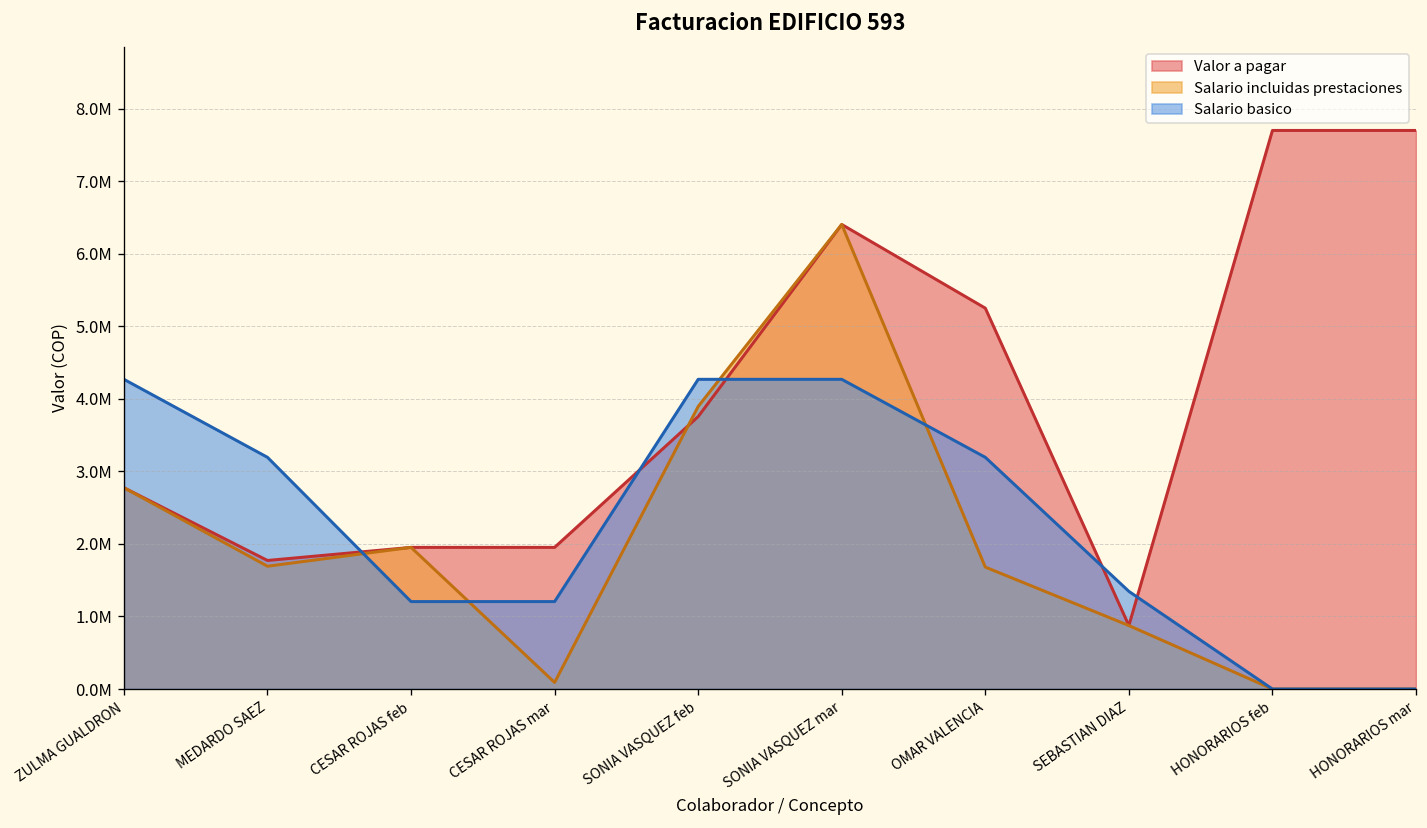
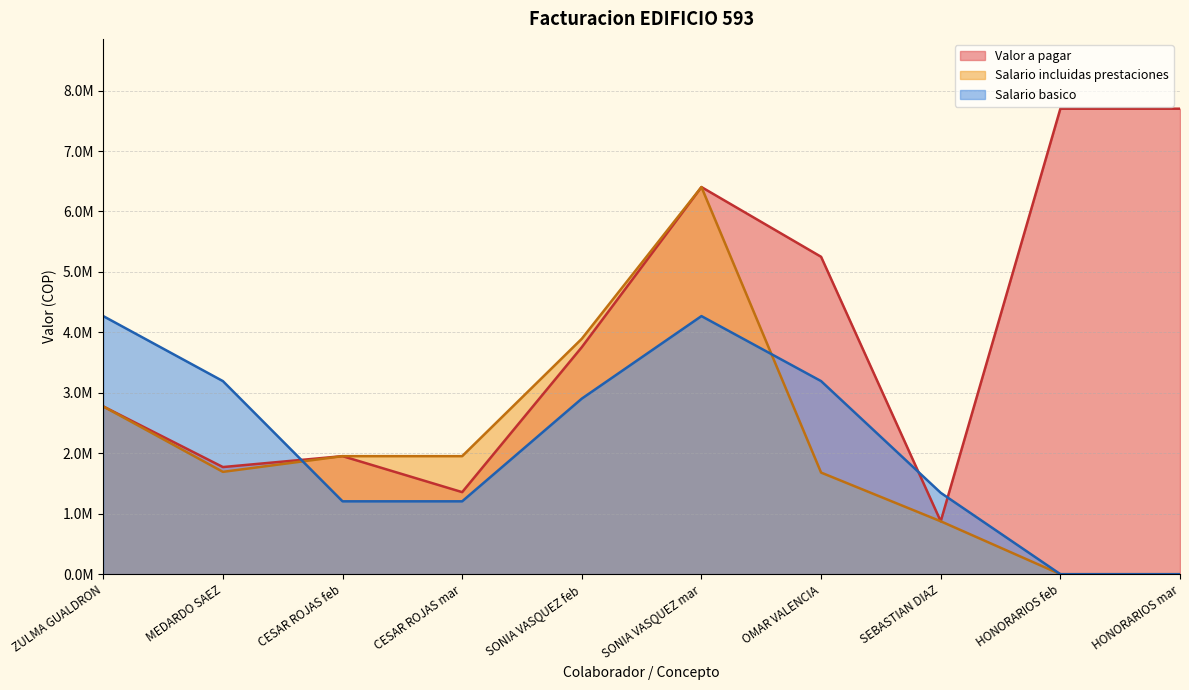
Valor a pagar, CESAR ROJAS mar: 2000000 -> 1400000
Salario incluidas prestaciones, CESAR ROJAS mar: 100000 -> 2000000
Salario basico, SONIA VASQUEZ feb: 4300000 -> 2900000
